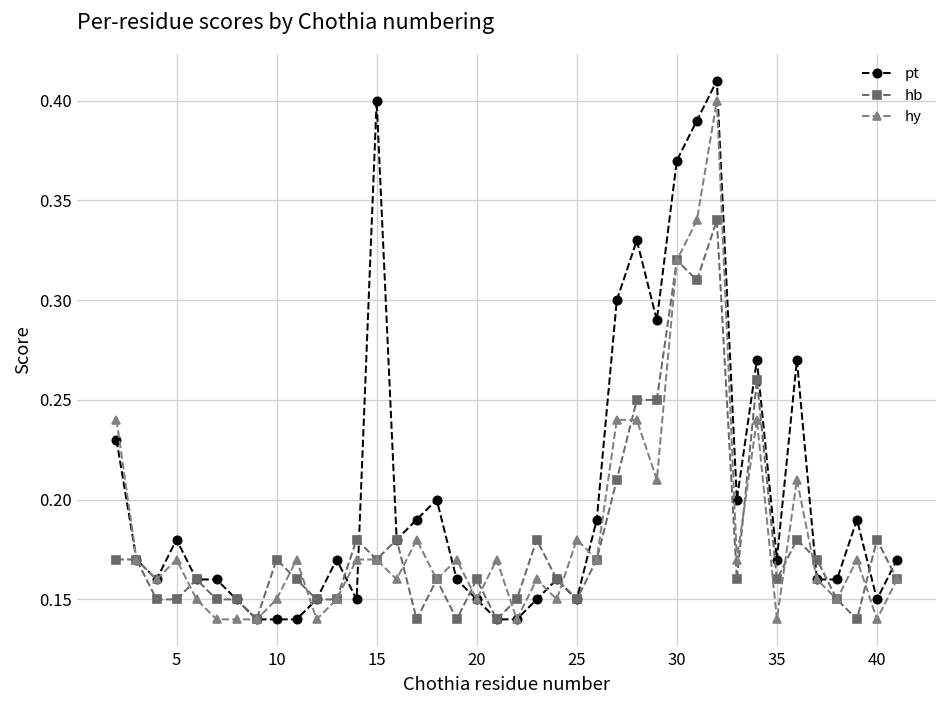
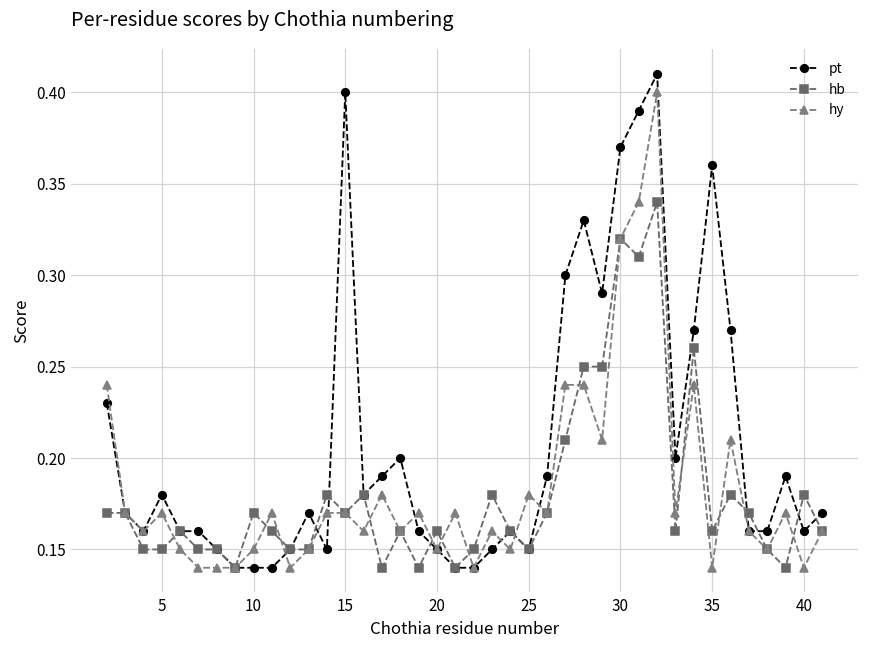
pt, 35: 0.17 -> 0.36
pt, 40: 0.15 -> 0.16
